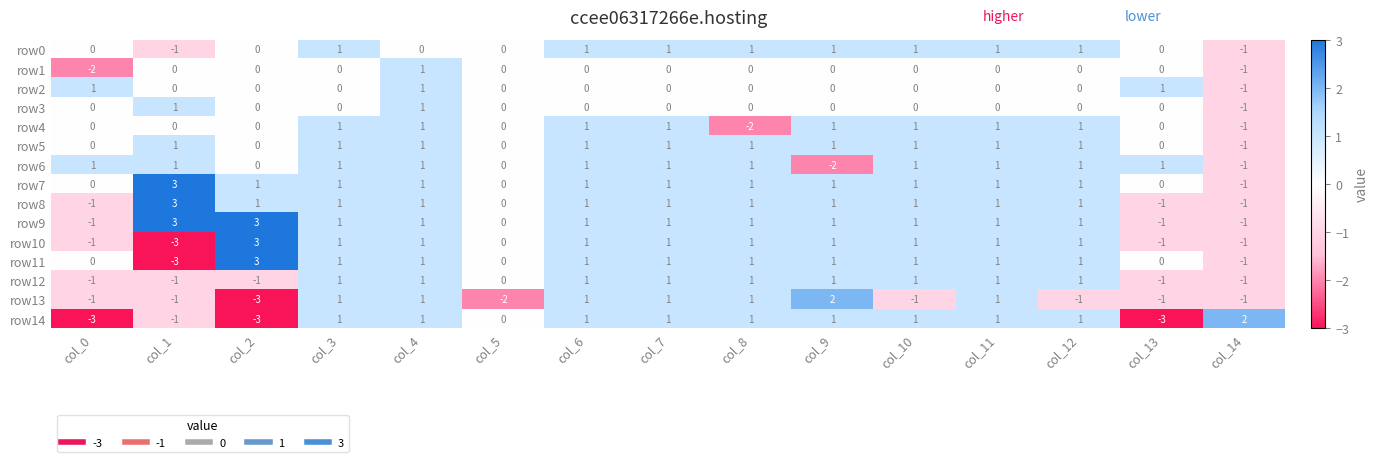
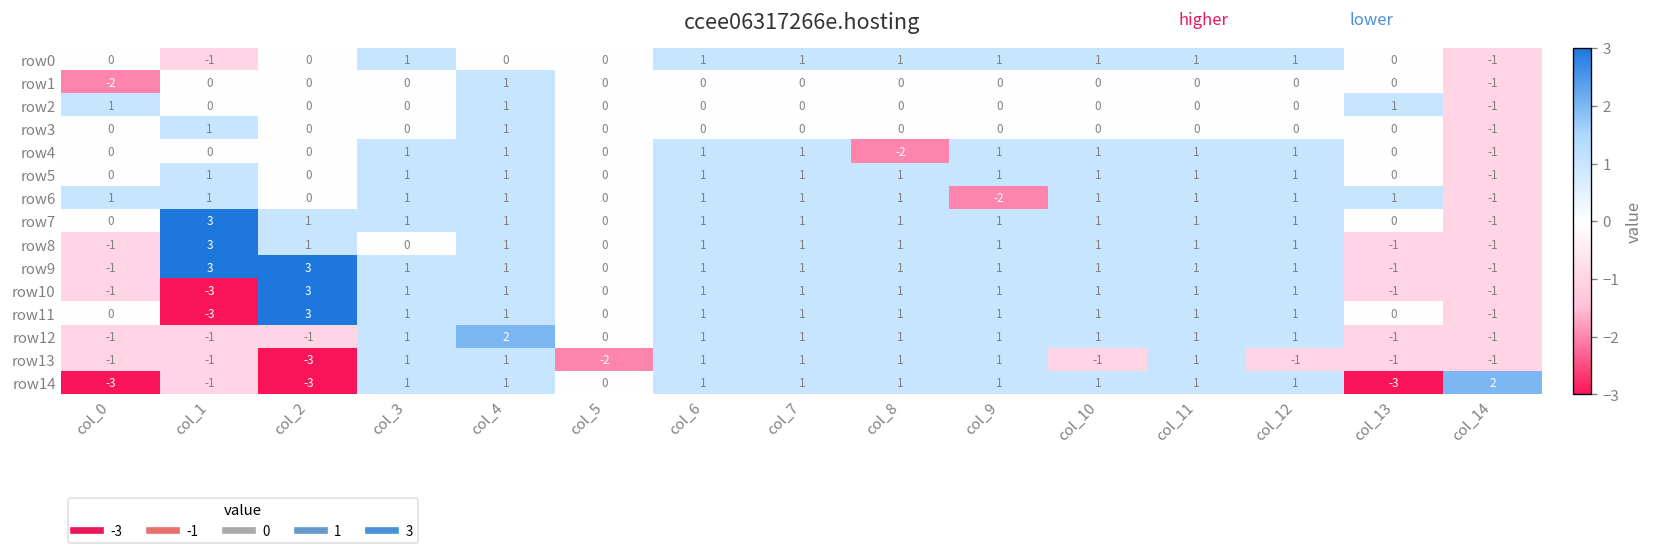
row8, col_3: 1 -> 0
row12, col_4: 1 -> 2
row13, col_9: 2 -> 1
